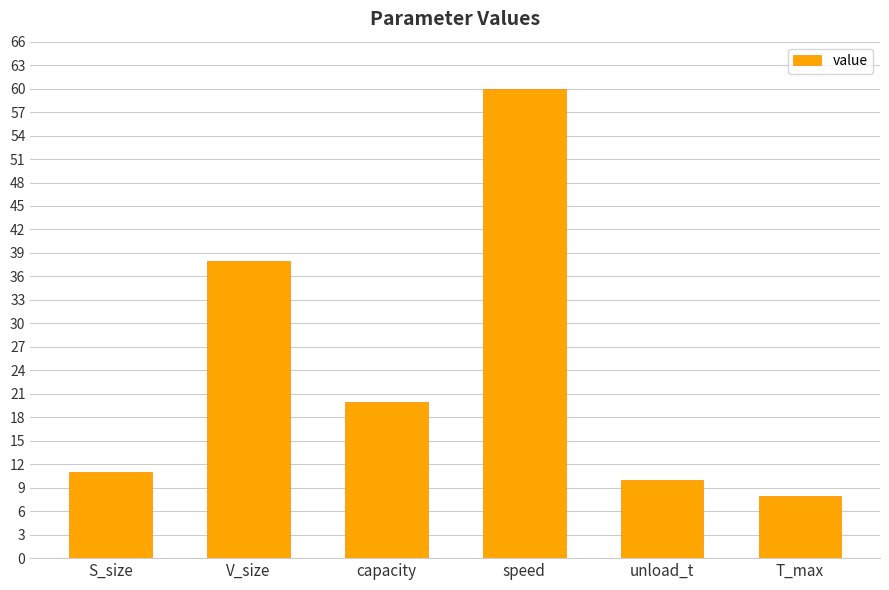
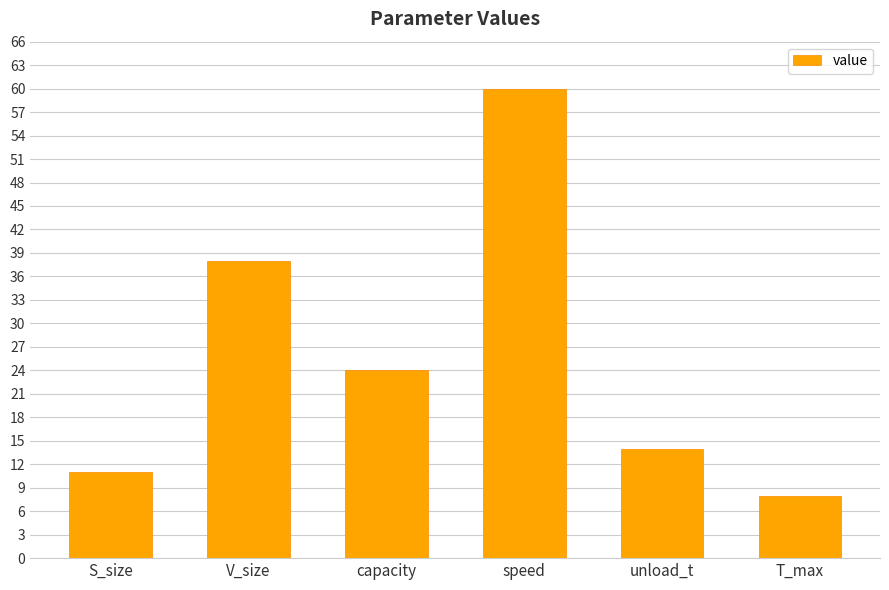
capacity: 20 -> 24
unload_t: 10 -> 14
